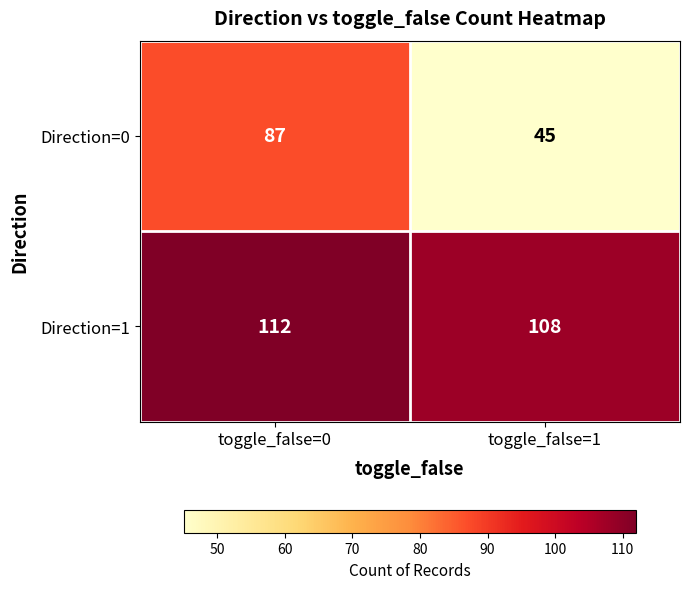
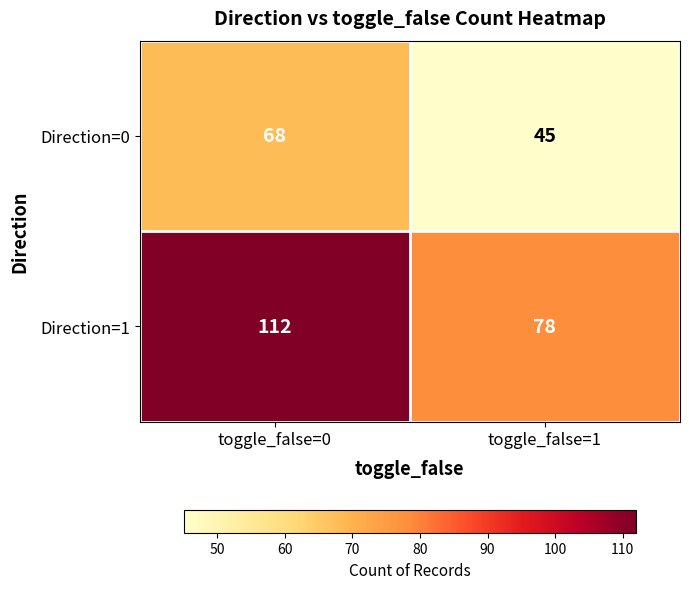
Direction=0, toggle_false=0: 87 -> 68
Direction=1, toggle_false=1: 108 -> 78
